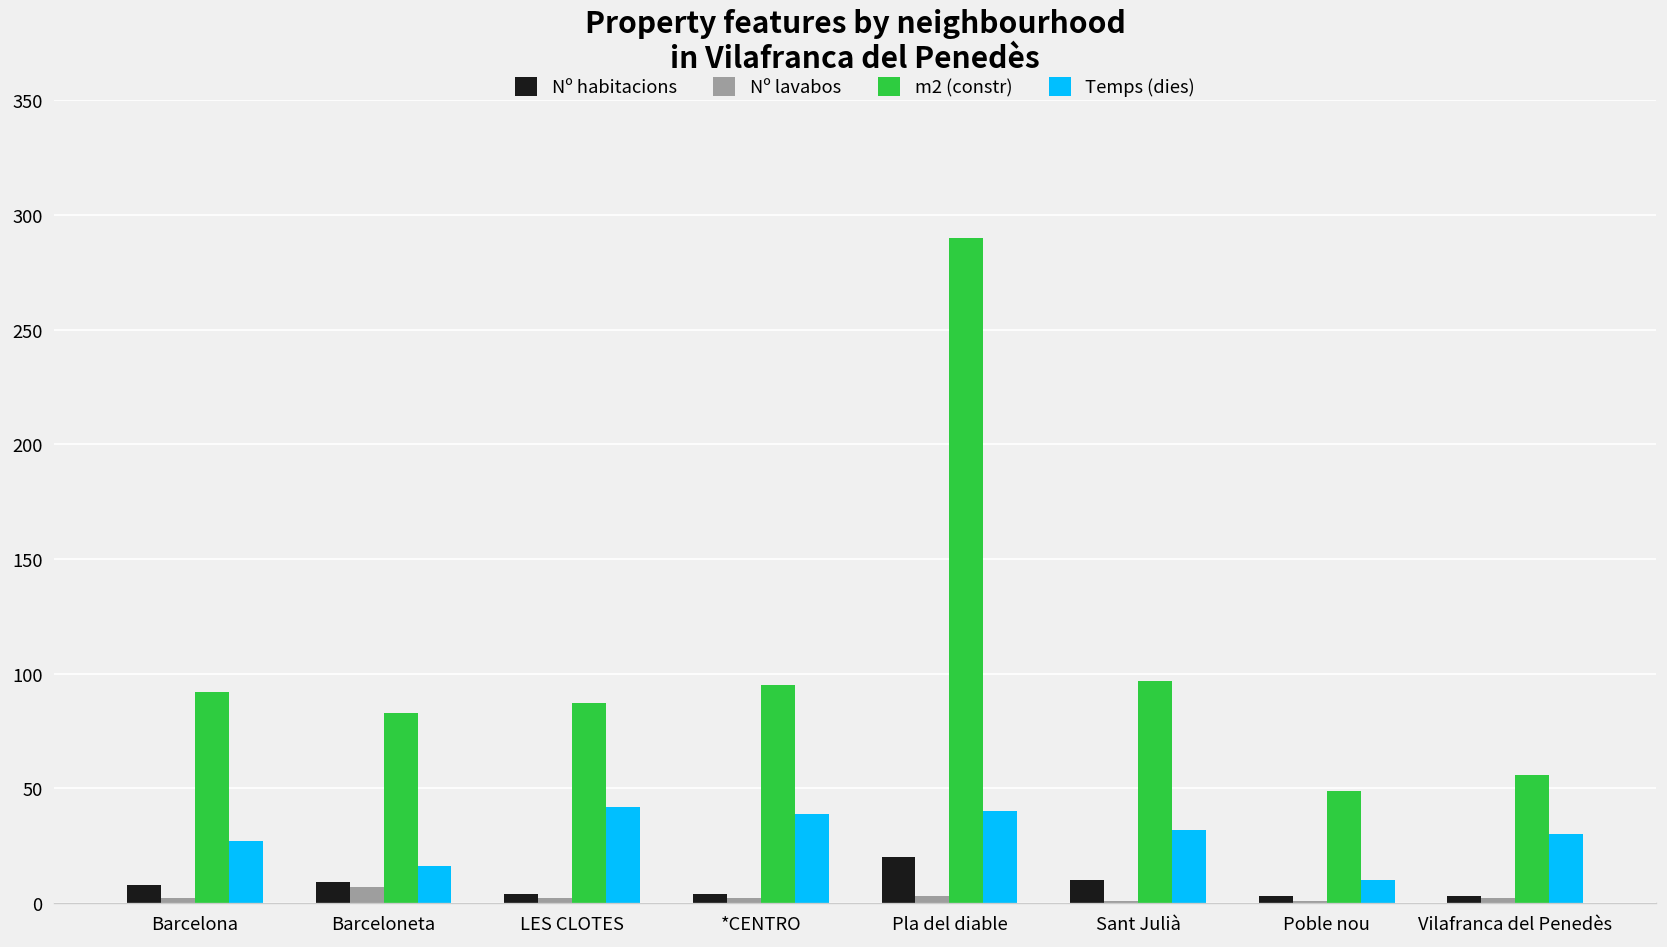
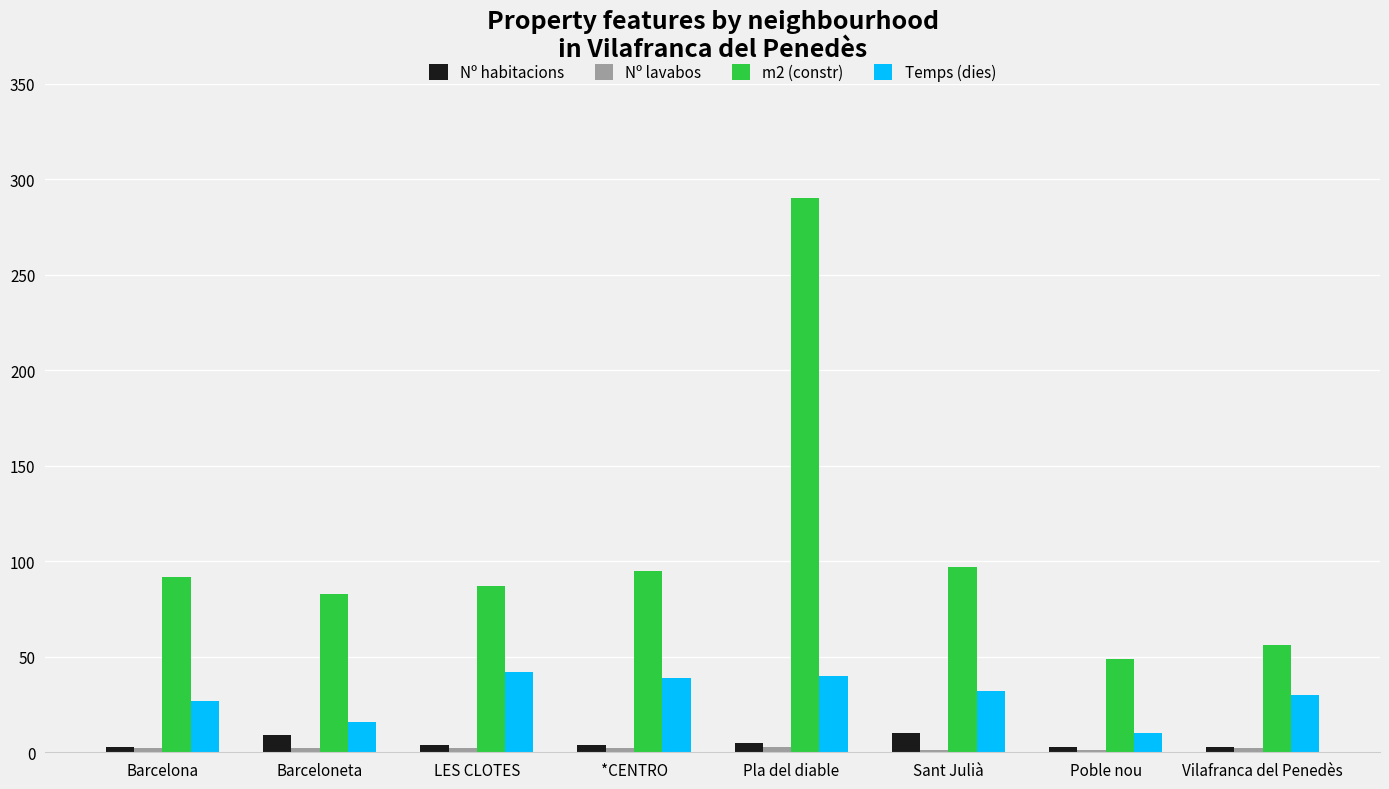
Nº habitacions, Barcelona: 8 -> 3
Nº lavabos, Barceloneta: 7 -> 2
Nº habitacions, Pla del diable: 20 -> 5
